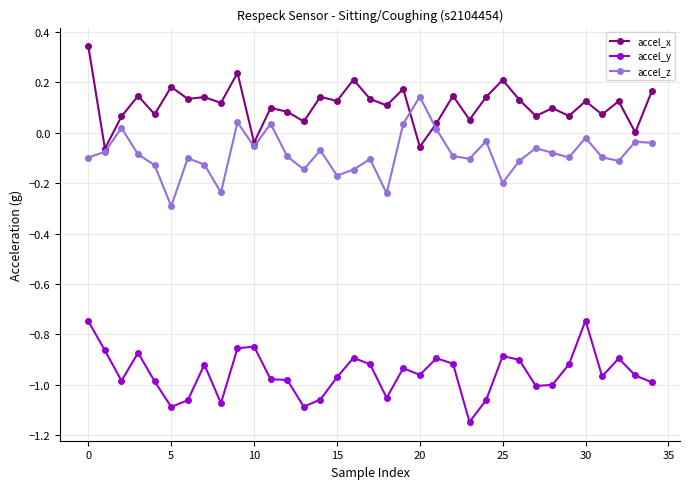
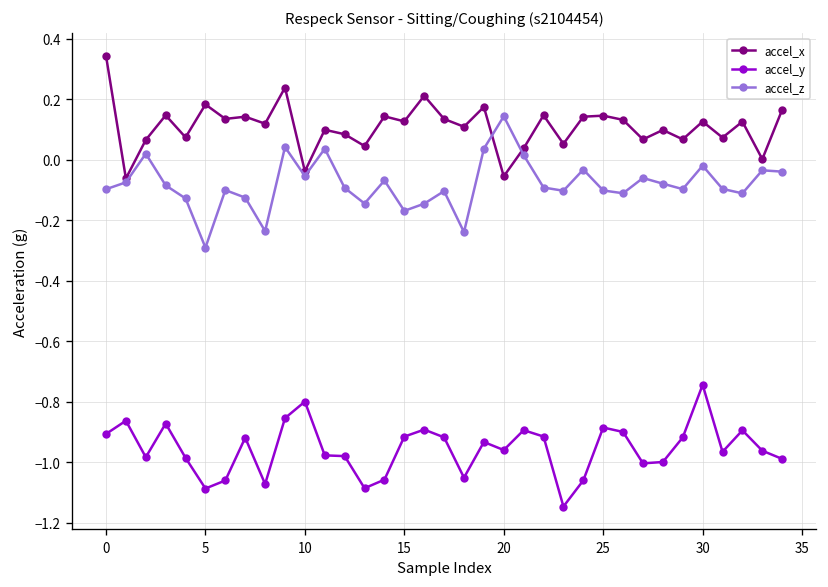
accel_y, 0: -0.75 -> -0.91
accel_y, 10: -0.85 -> -0.80
accel_y, 15: -0.97 -> -0.92
accel_x, 25: 0.21 -> 0.15
accel_z, 25: -0.20 -> -0.10
